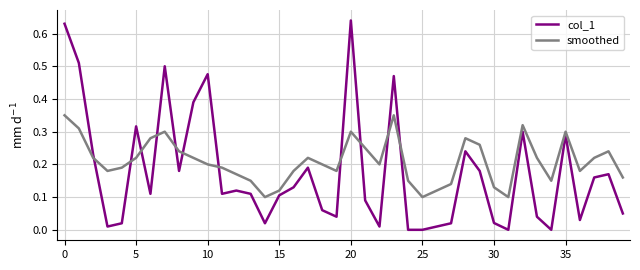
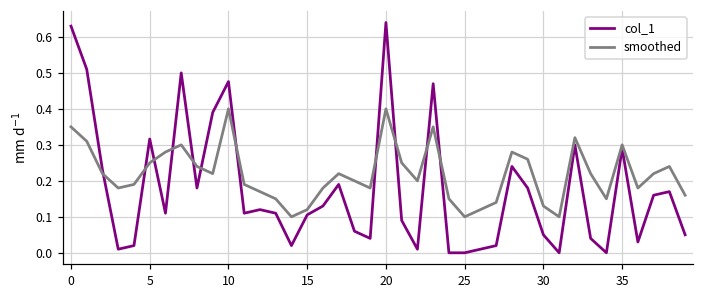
smoothed, 5: 0.22 -> 0.25
smoothed, 10: 0.2 -> 0.4
smoothed, 20: 0.3 -> 0.4
col_1, 30: 0.02 -> 0.05
